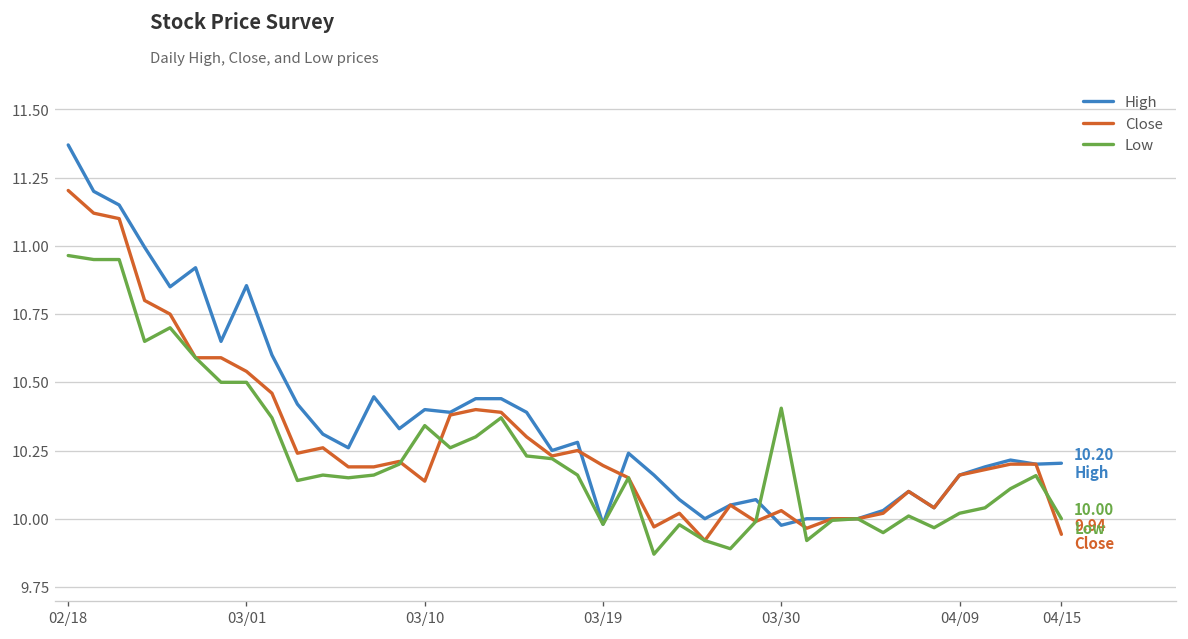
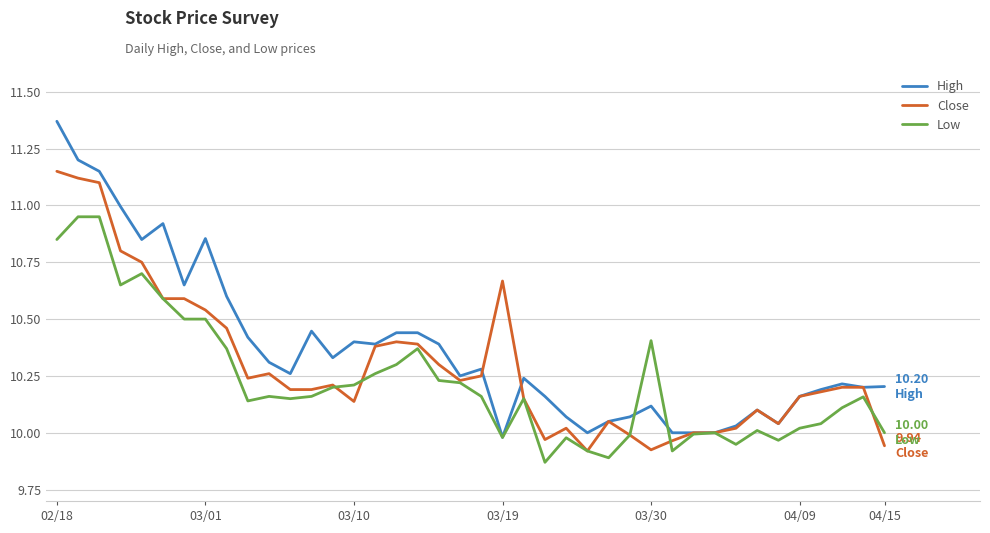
Close, 02/18: 11.20 -> 11.15
Low, 02/18: 10.96 -> 10.85
Low, 03/10: 10.34 -> 10.21
Close, 03/19: 10.19 -> 10.67
High, 03/30: 9.98 -> 10.12
Close, 03/30: 10.03 -> 9.93
